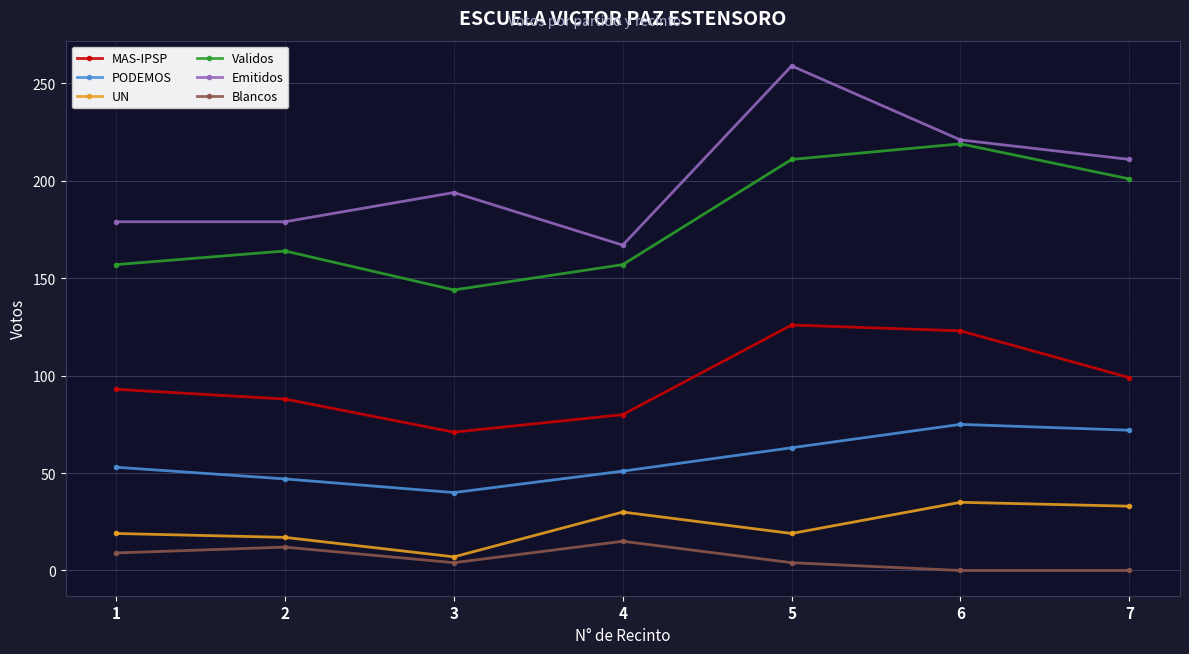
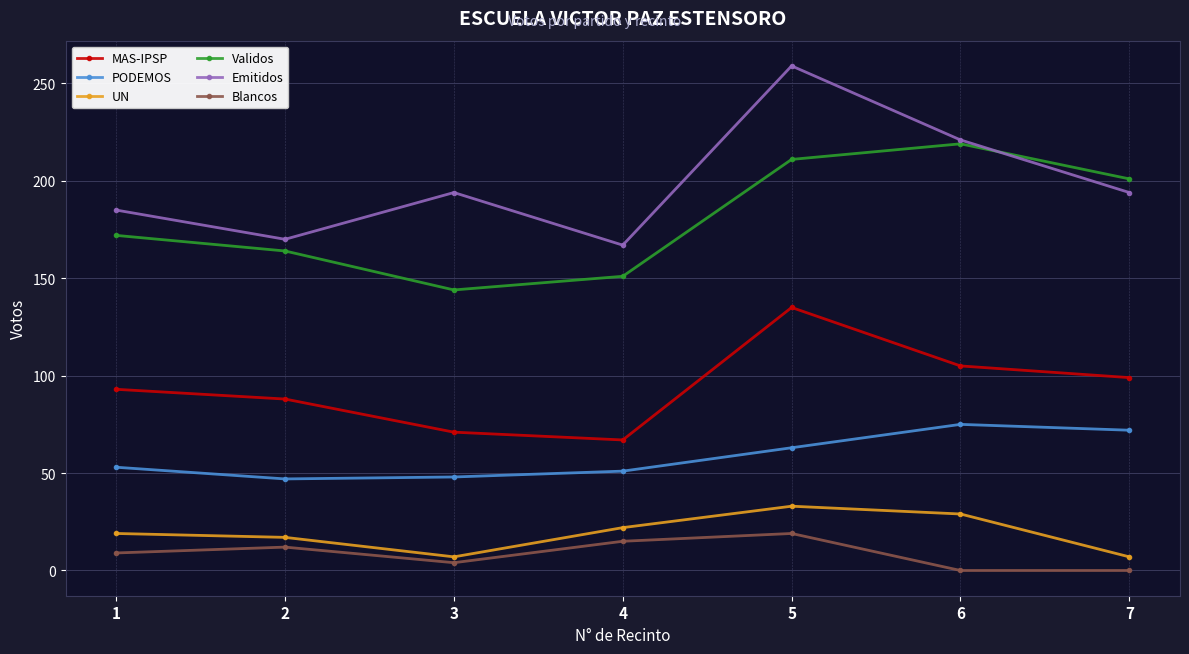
Validos, 1: 157 -> 172
Emitidos, 1: 179 -> 185
Emitidos, 2: 179 -> 170
PODEMOS, 3: 40 -> 48
MAS-IPSP, 4: 80 -> 67
UN, 4: 30 -> 22
Validos, 4: 157 -> 151
MAS-IPSP, 5: 126 -> 135
UN, 5: 19 -> 33
Blancos, 5: 4 -> 19
MAS-IPSP, 6: 123 -> 105
UN, 6: 35 -> 29
UN, 7: 33 -> 7
Emitidos, 7: 211 -> 194
